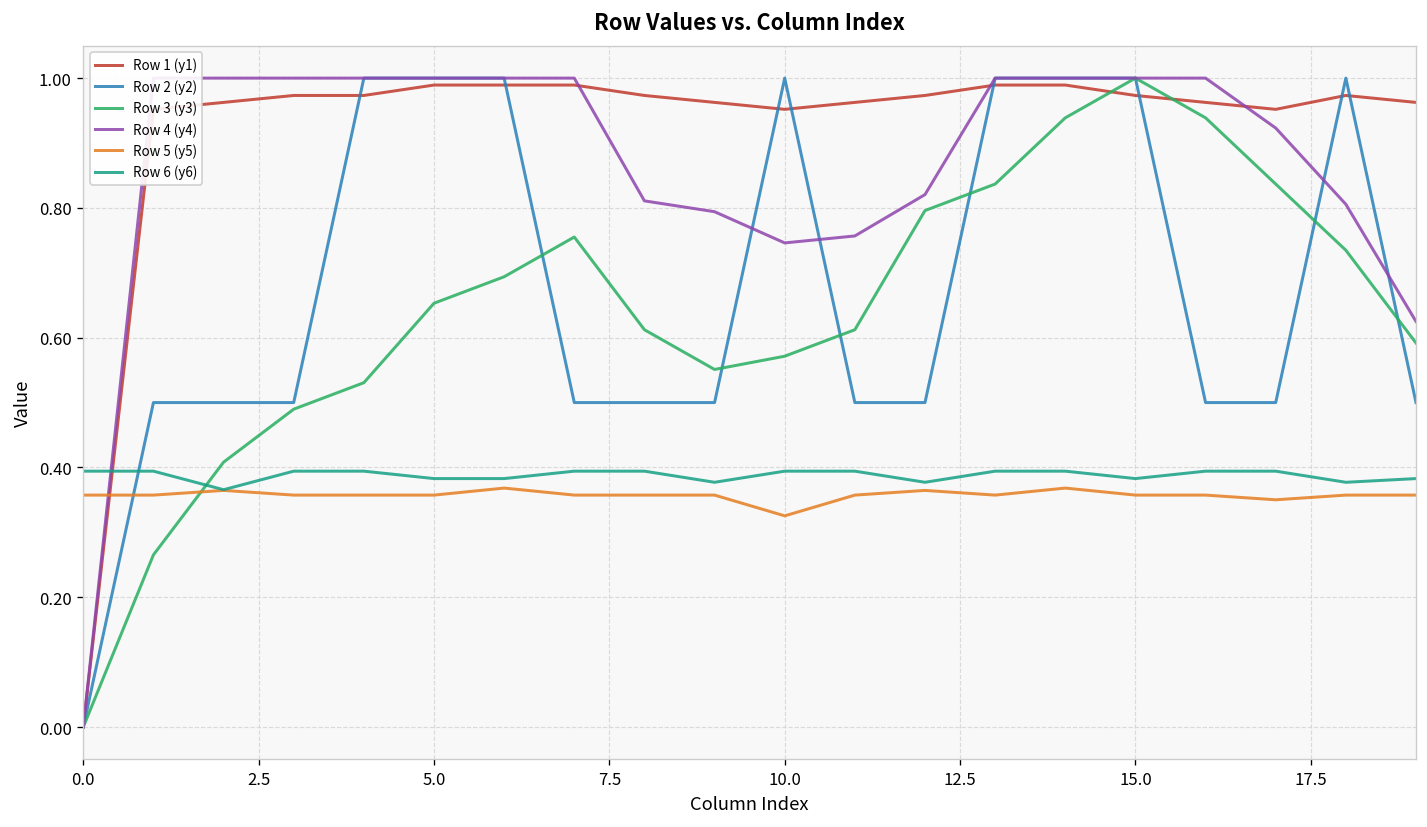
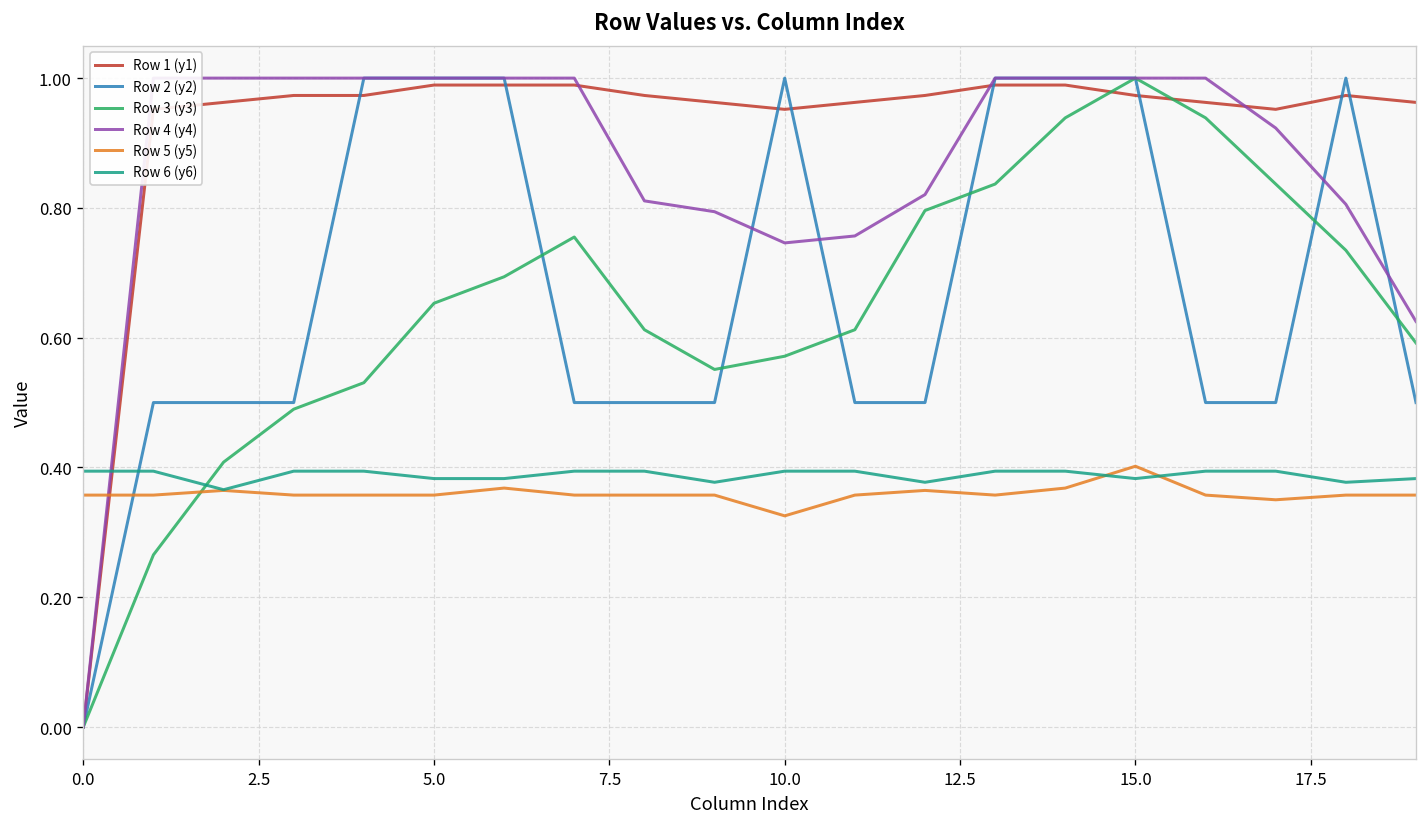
Row 5 (y5), 15.0: 0.36 -> 0.40
